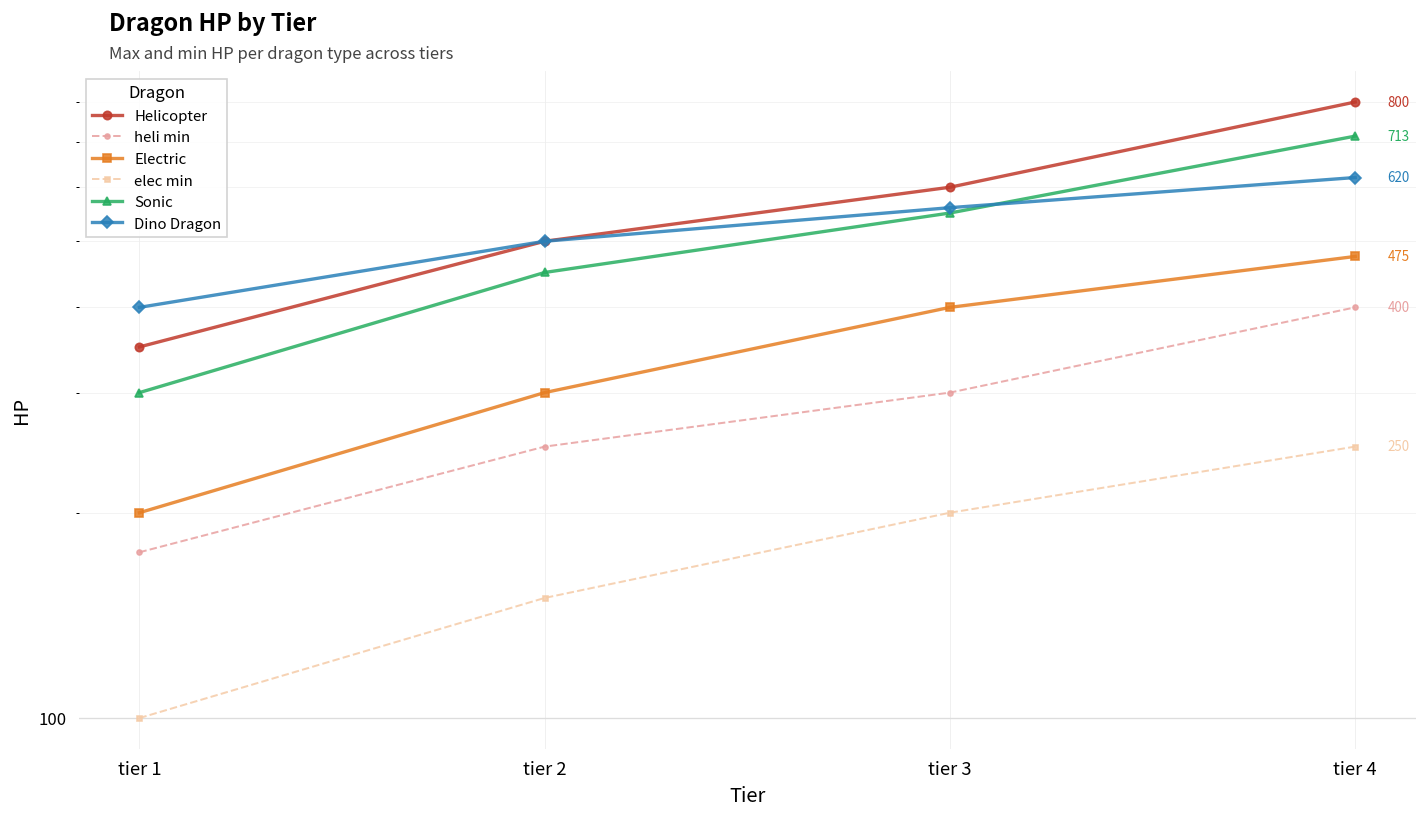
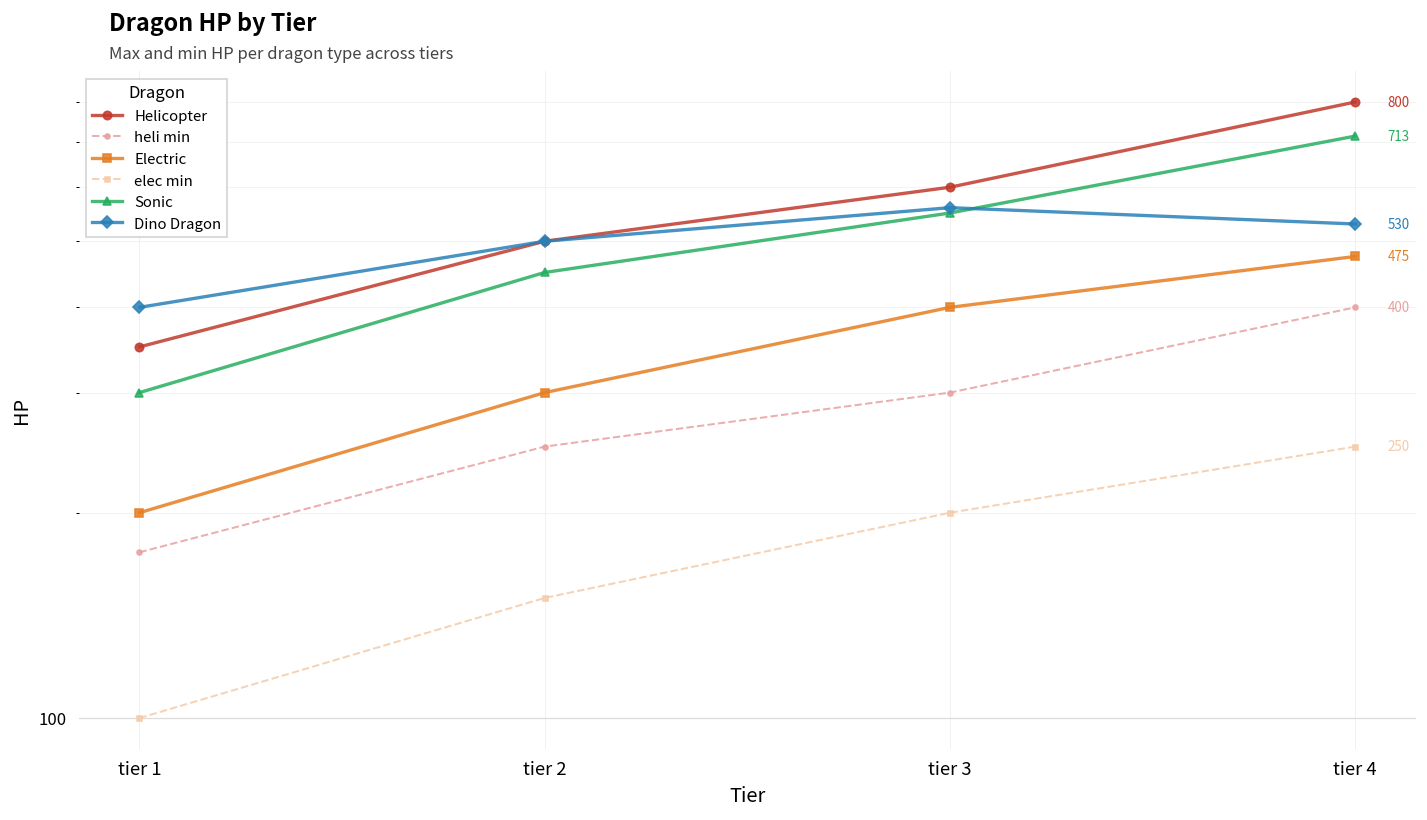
Dino Dragon, tier 4: 620 -> 530
